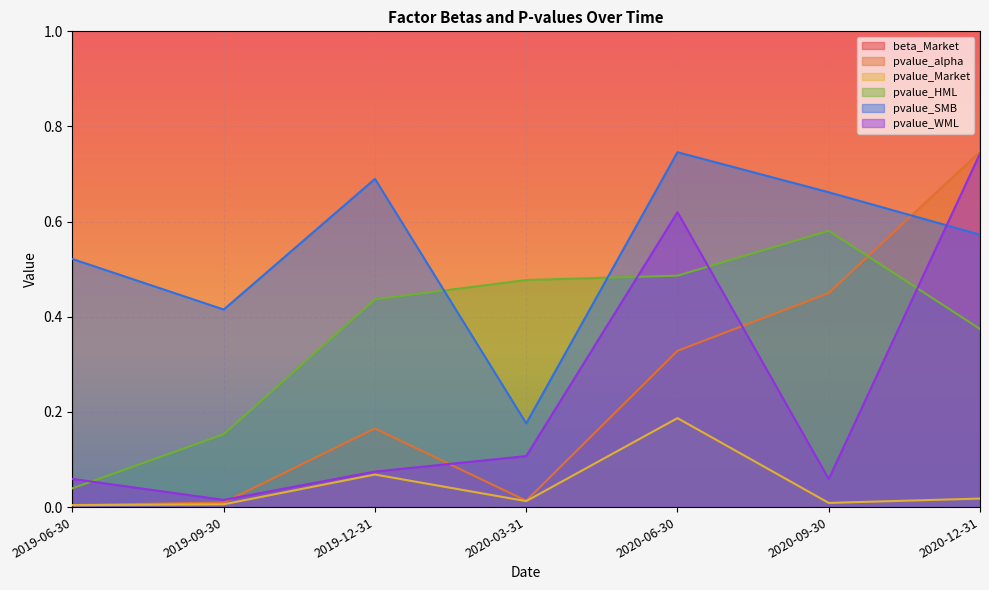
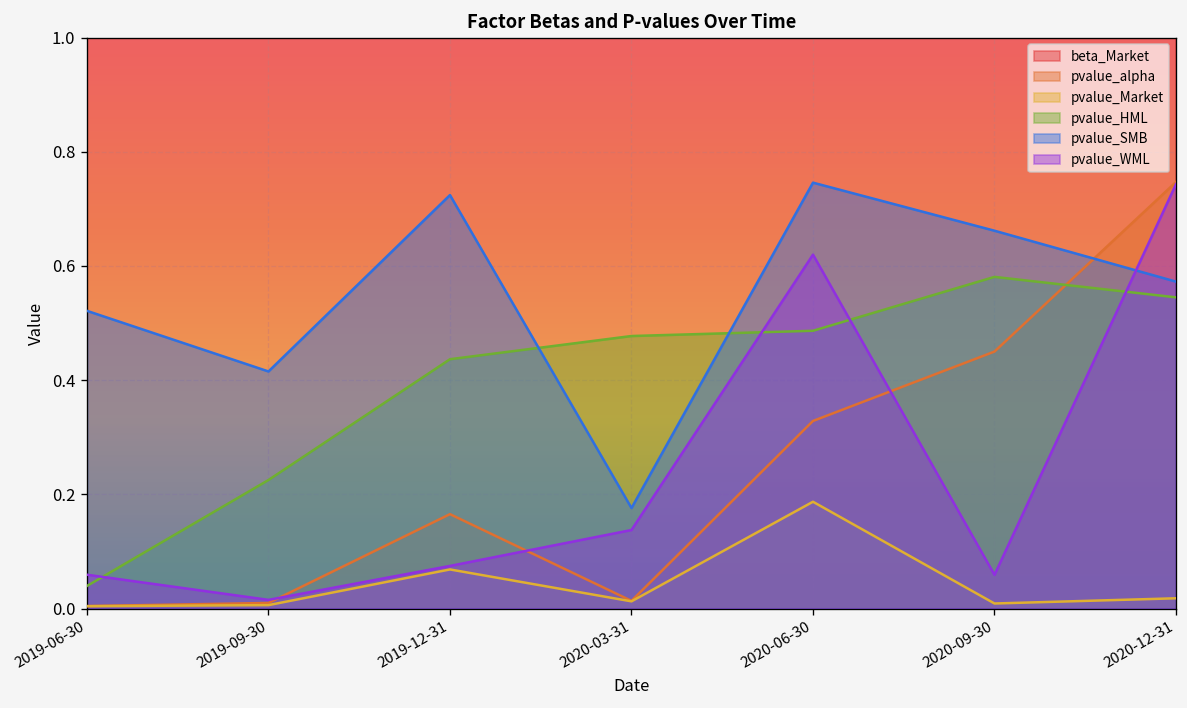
pvalue_HML, 2019-09-30: 0.15 -> 0.23
pvalue_SMB, 2019-12-31: 0.69 -> 0.72
pvalue_WML, 2020-03-31: 0.11 -> 0.14
pvalue_HML, 2020-12-31: 0.37 -> 0.55
